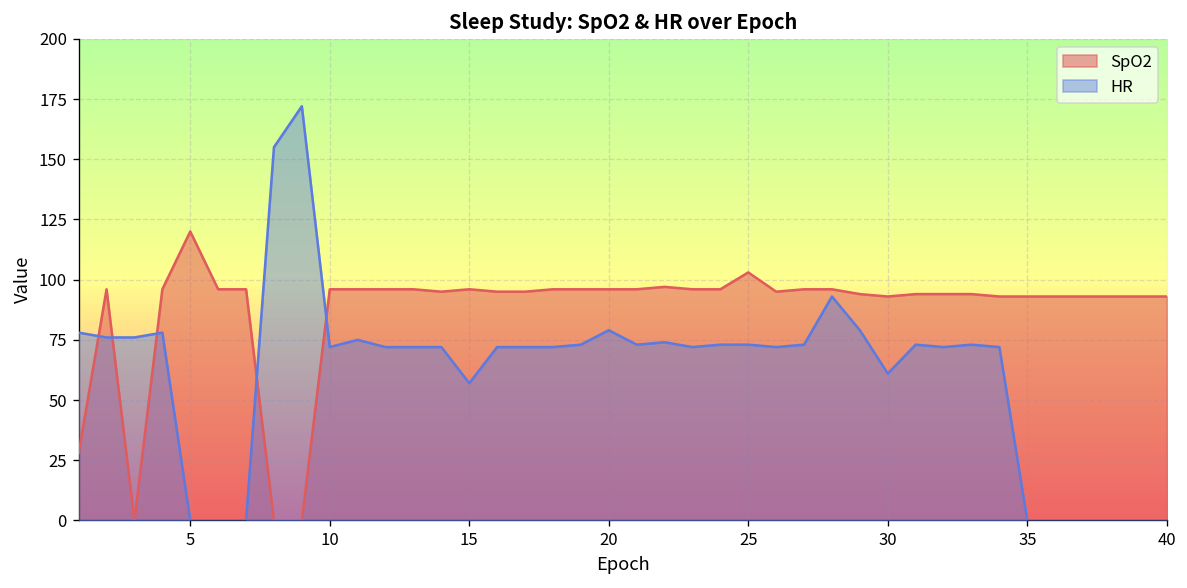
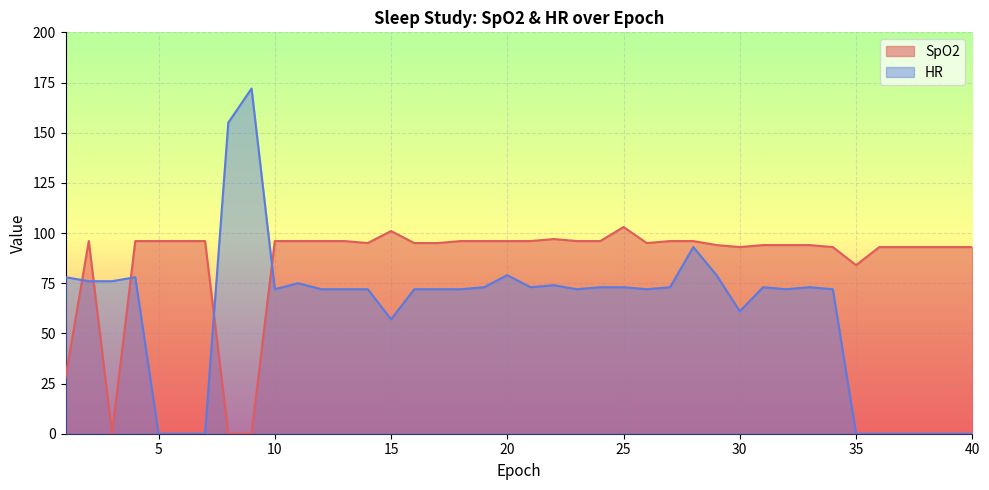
SpO2, 5: 120 -> 96
SpO2, 15: 96 -> 101
SpO2, 35: 93 -> 84
